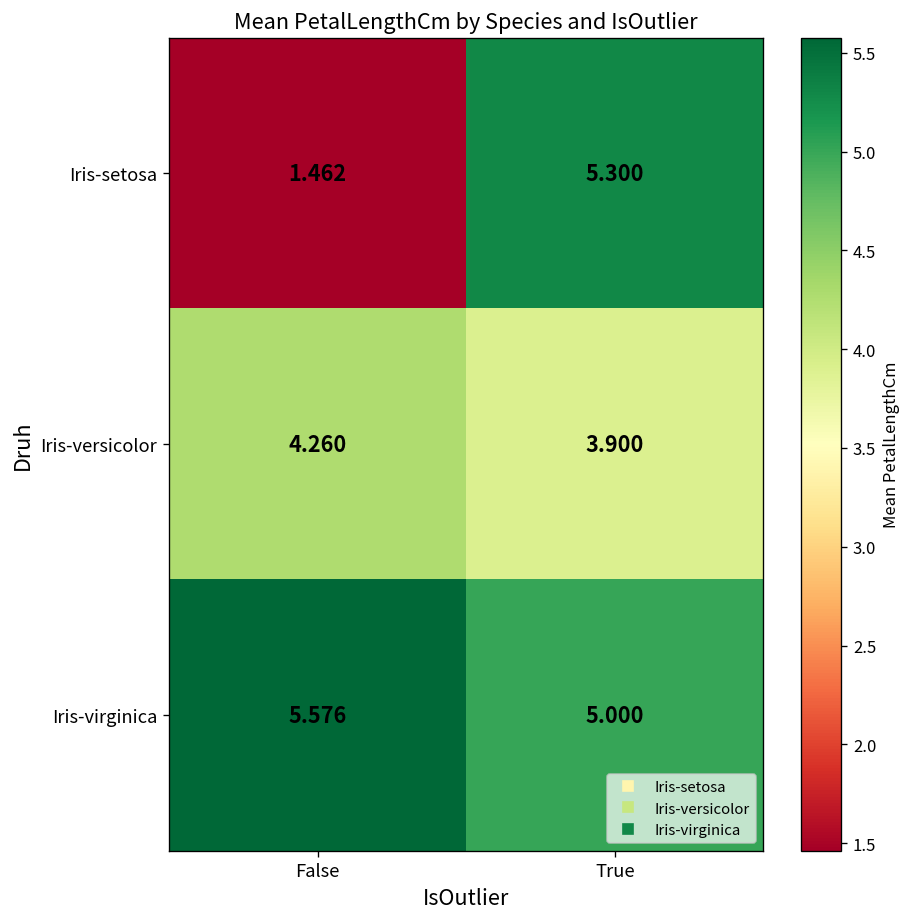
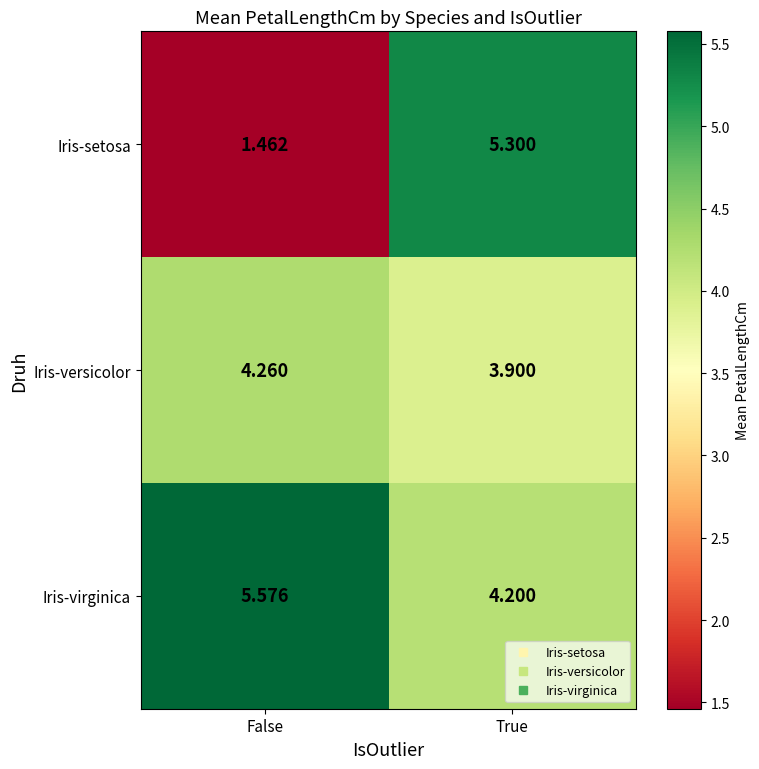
Iris-virginica, True: 5.000 -> 4.200
